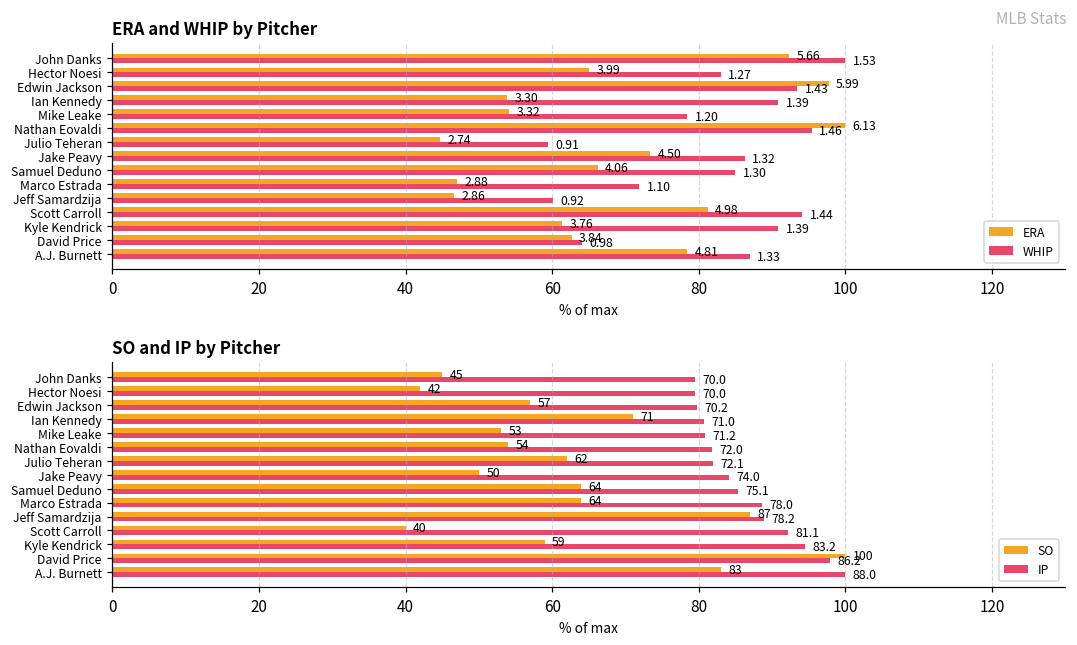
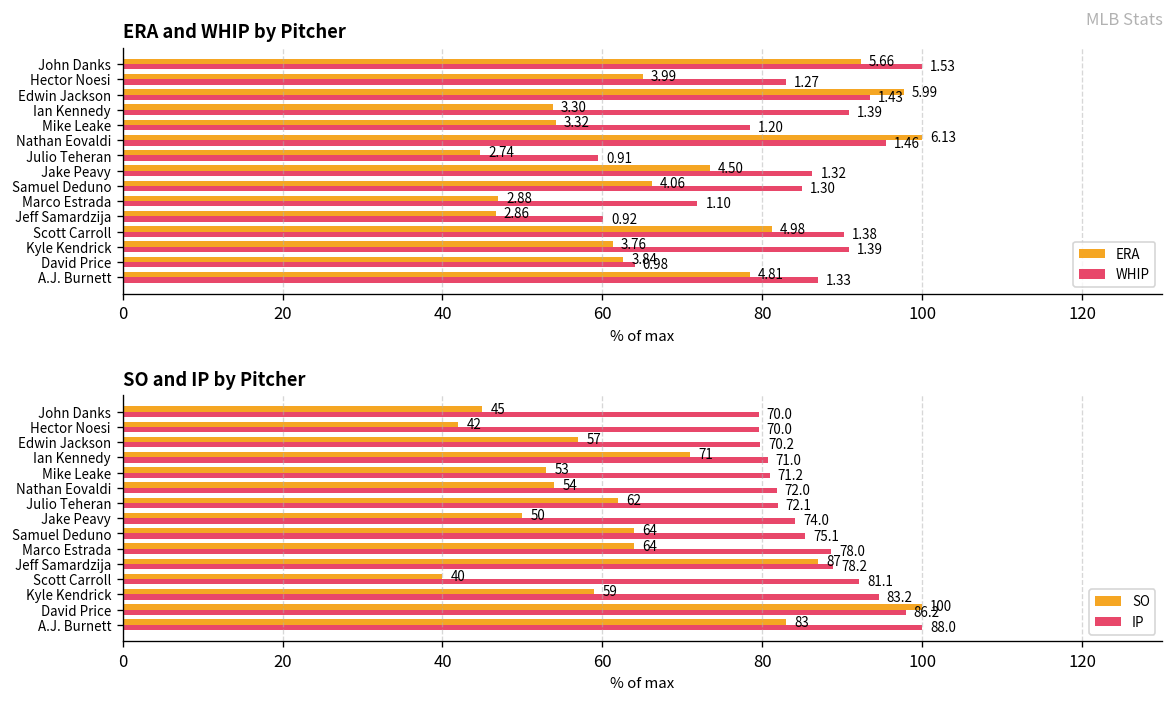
ERA and WHIP by Pitcher, WHIP, Scott Carroll: 1.44 -> 1.38
